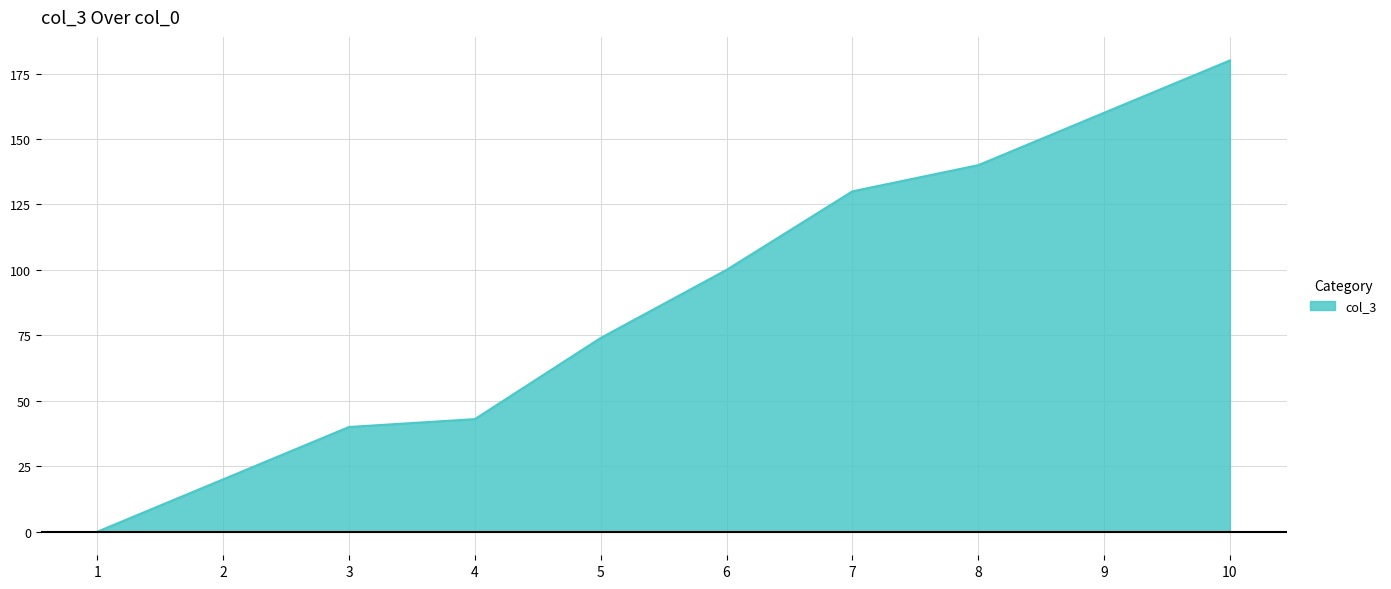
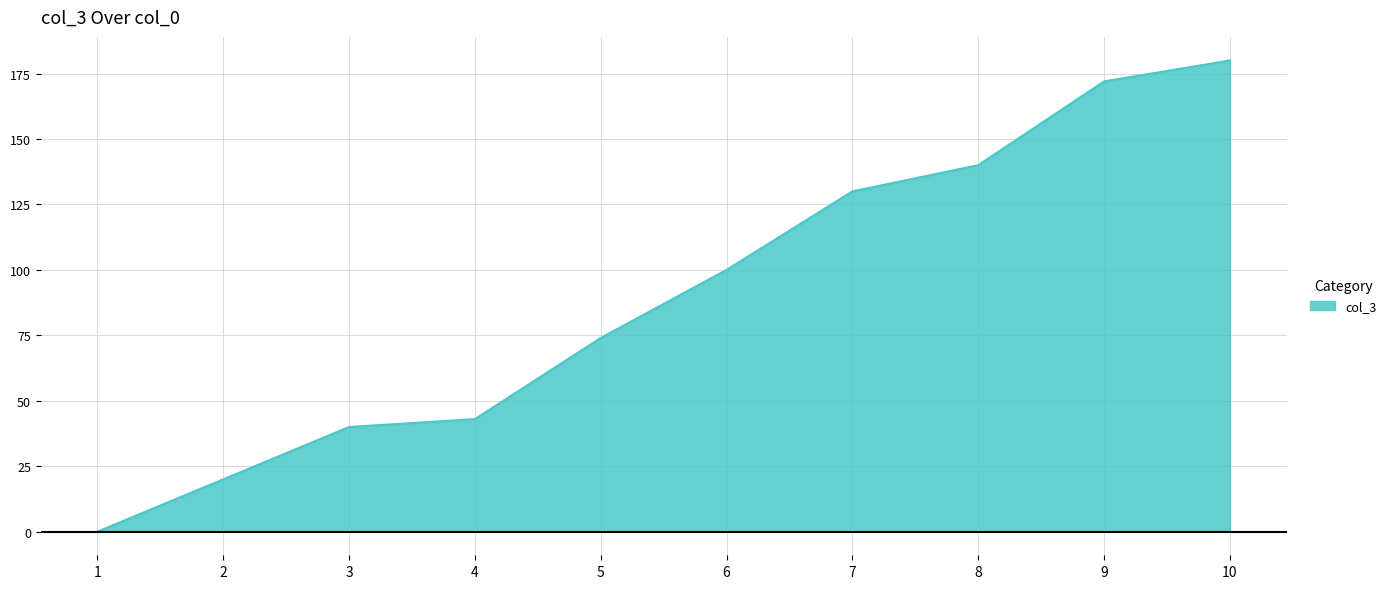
9: 160 -> 172
